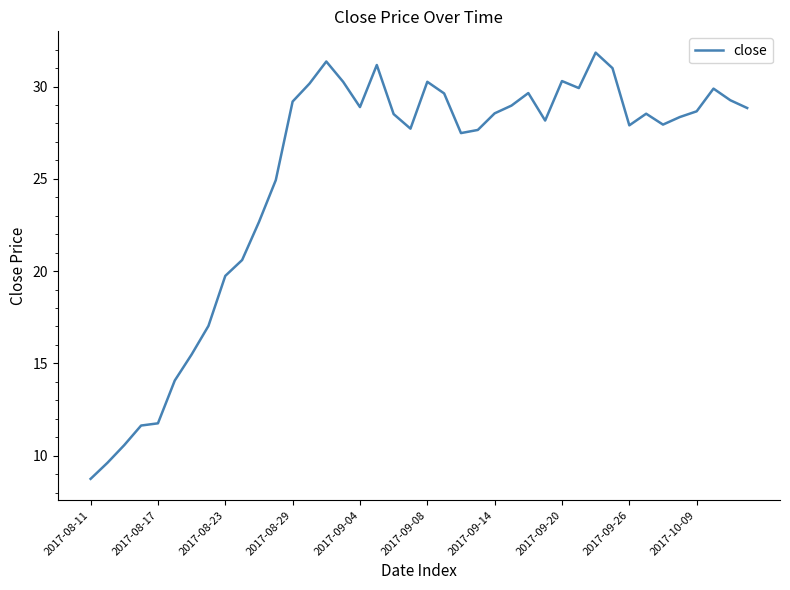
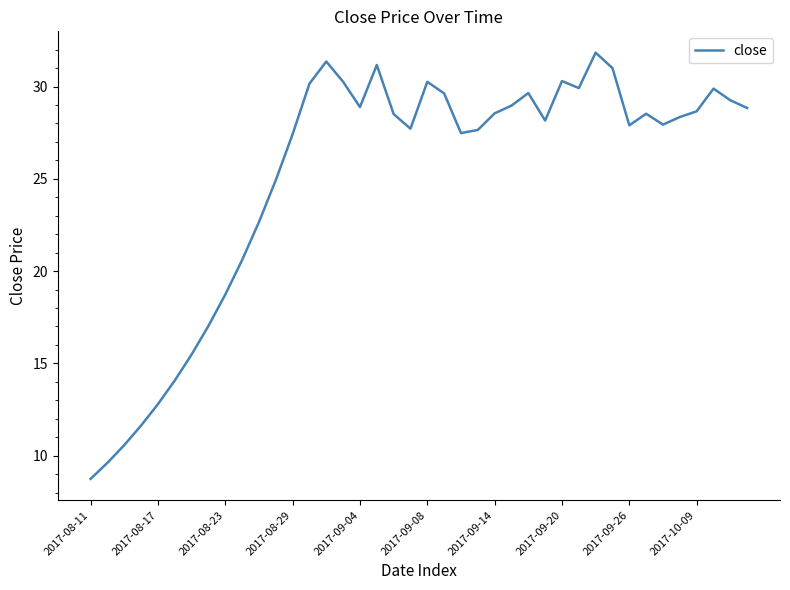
2017-08-17: 11.8 -> 12.8
2017-08-23: 19.7 -> 18.7
2017-08-29: 29.2 -> 27.4
